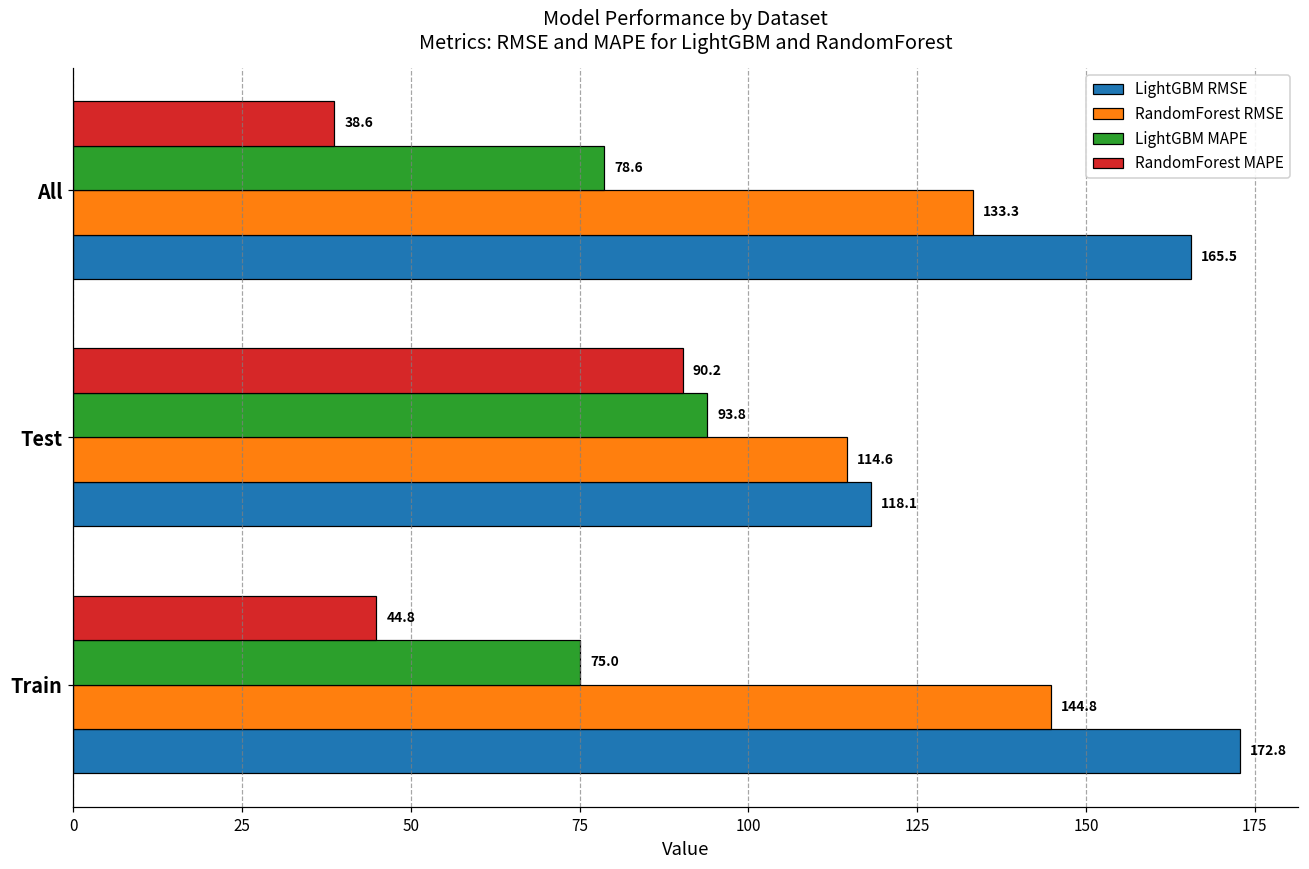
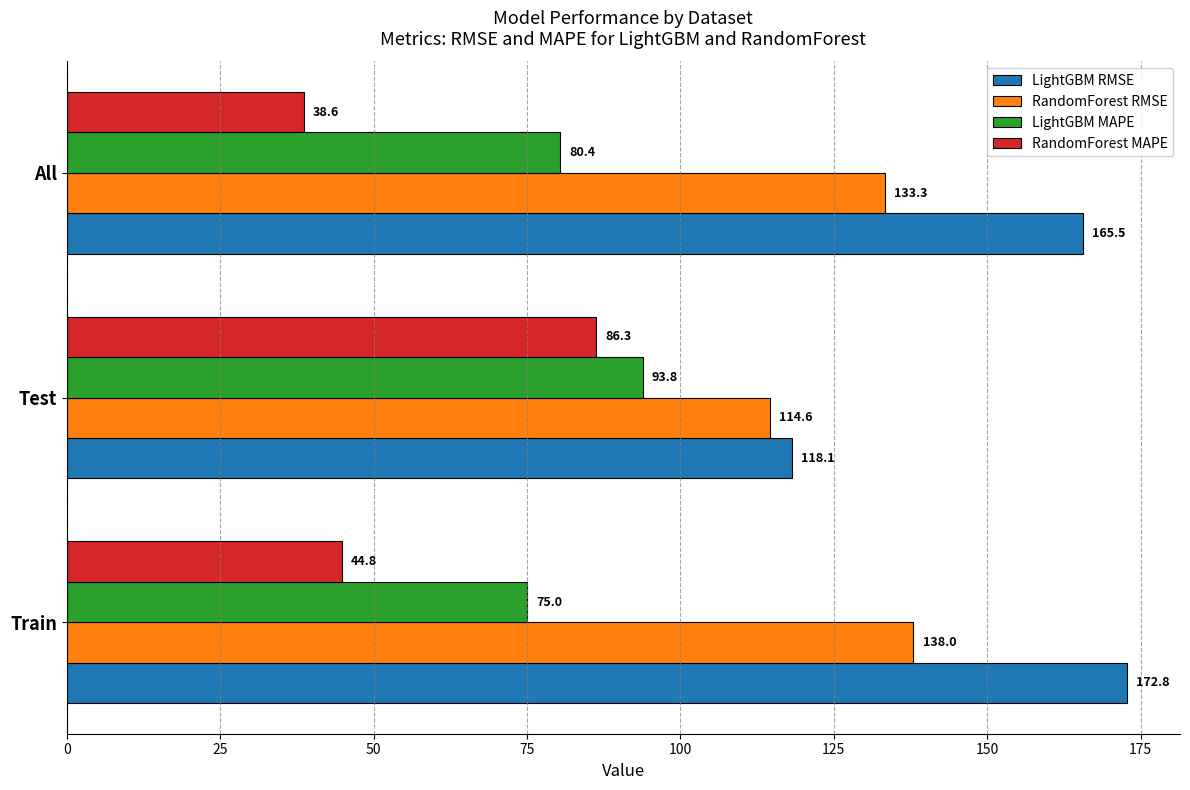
LightGBM MAPE, All: 78.6 -> 80.4
RandomForest MAPE, Test: 90.2 -> 86.3
RandomForest RMSE, Train: 144.8 -> 138.0
